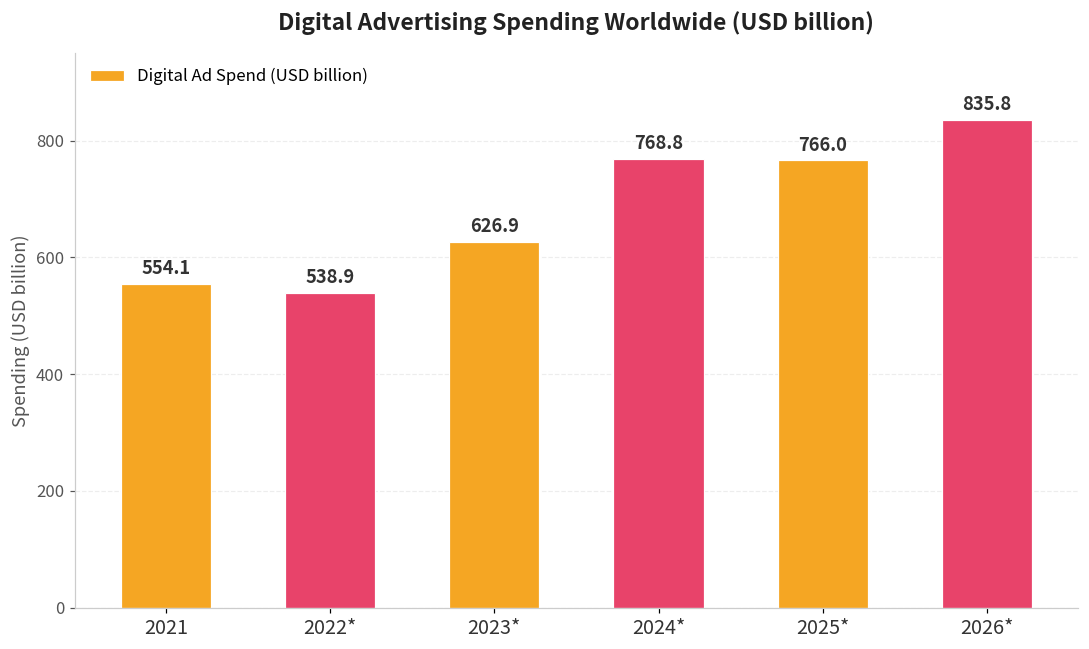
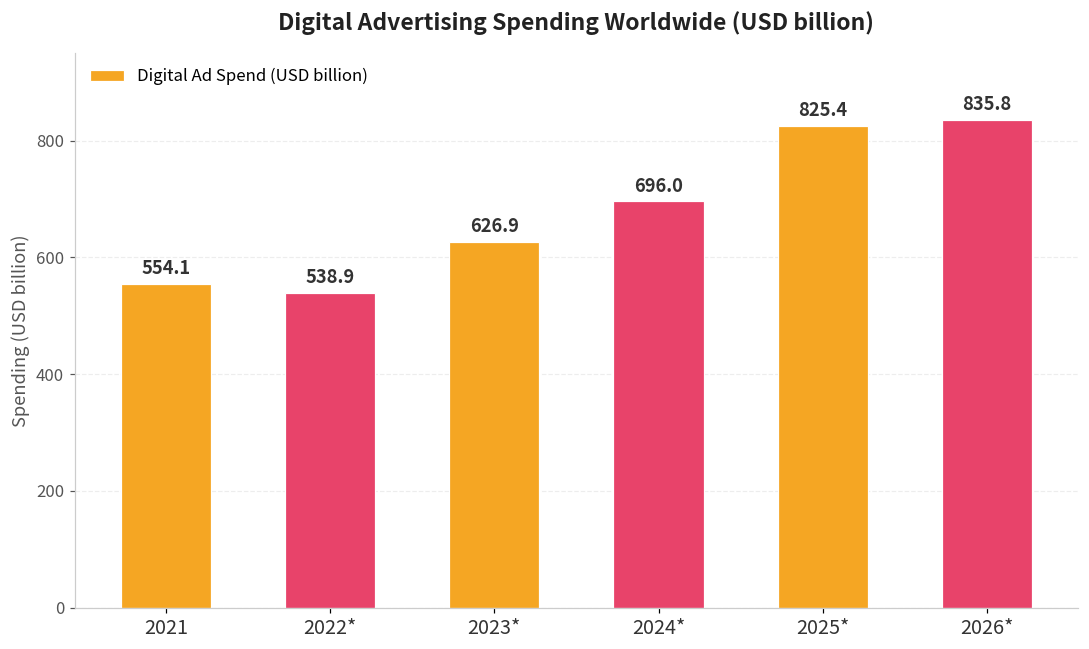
2024*: 768.8 -> 696.0
2025*: 766.0 -> 825.4
